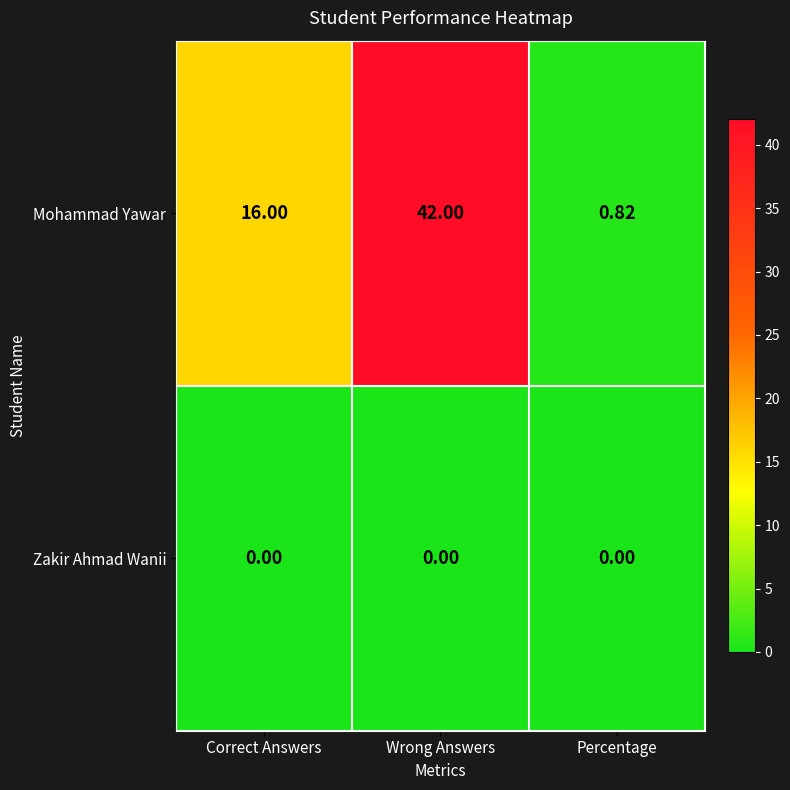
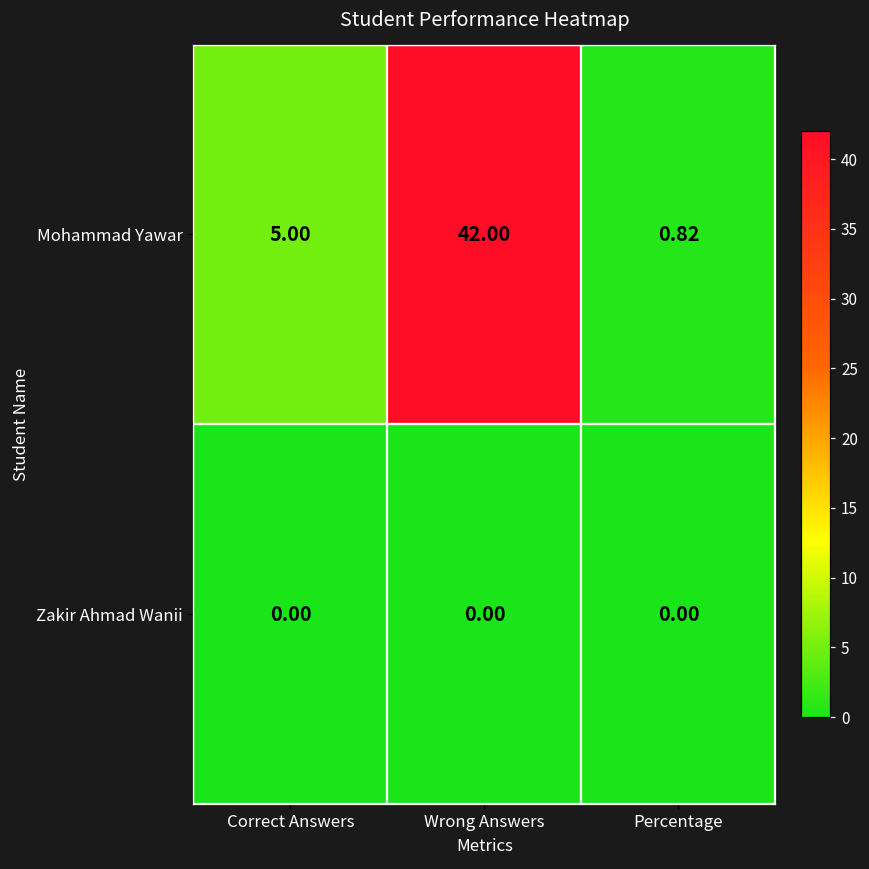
Mohammad Yawar, Correct Answers: 16.00 -> 5.00
